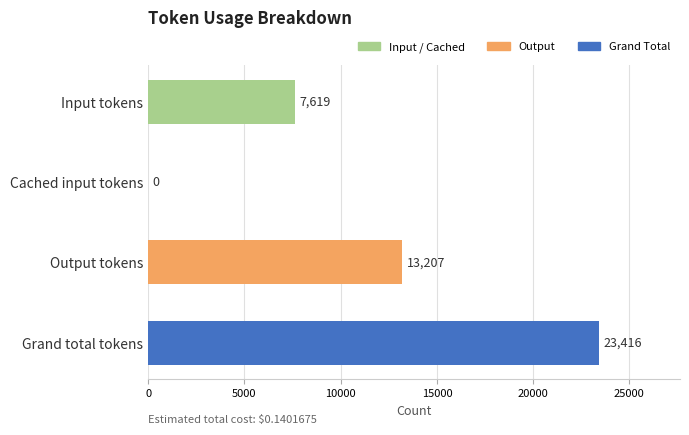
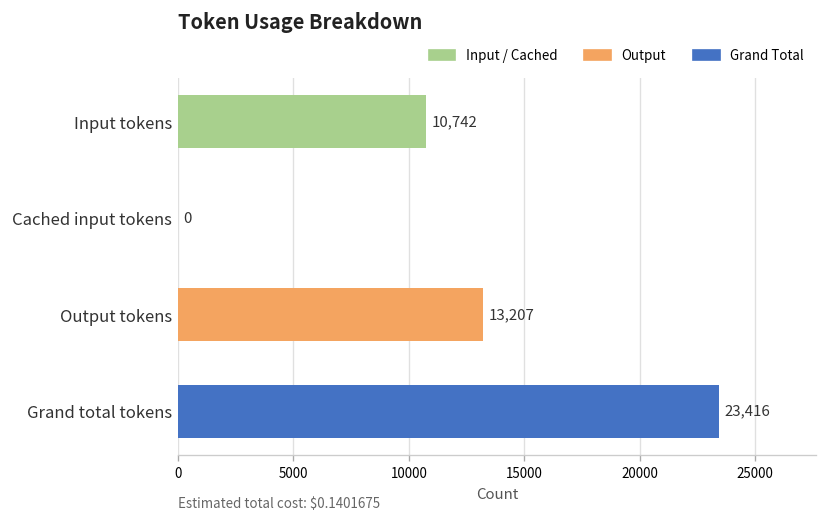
Input tokens: 7,619 -> 10,742
